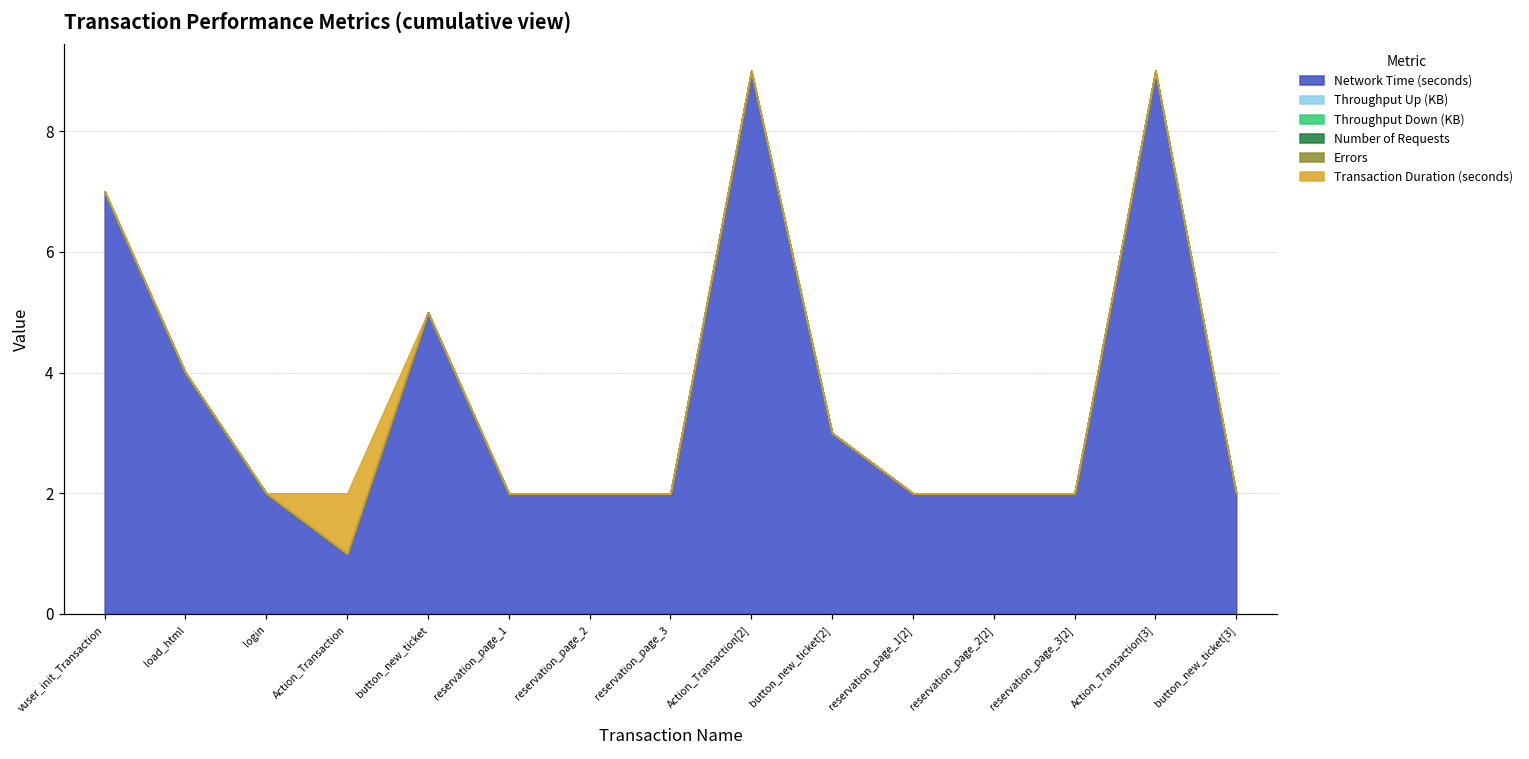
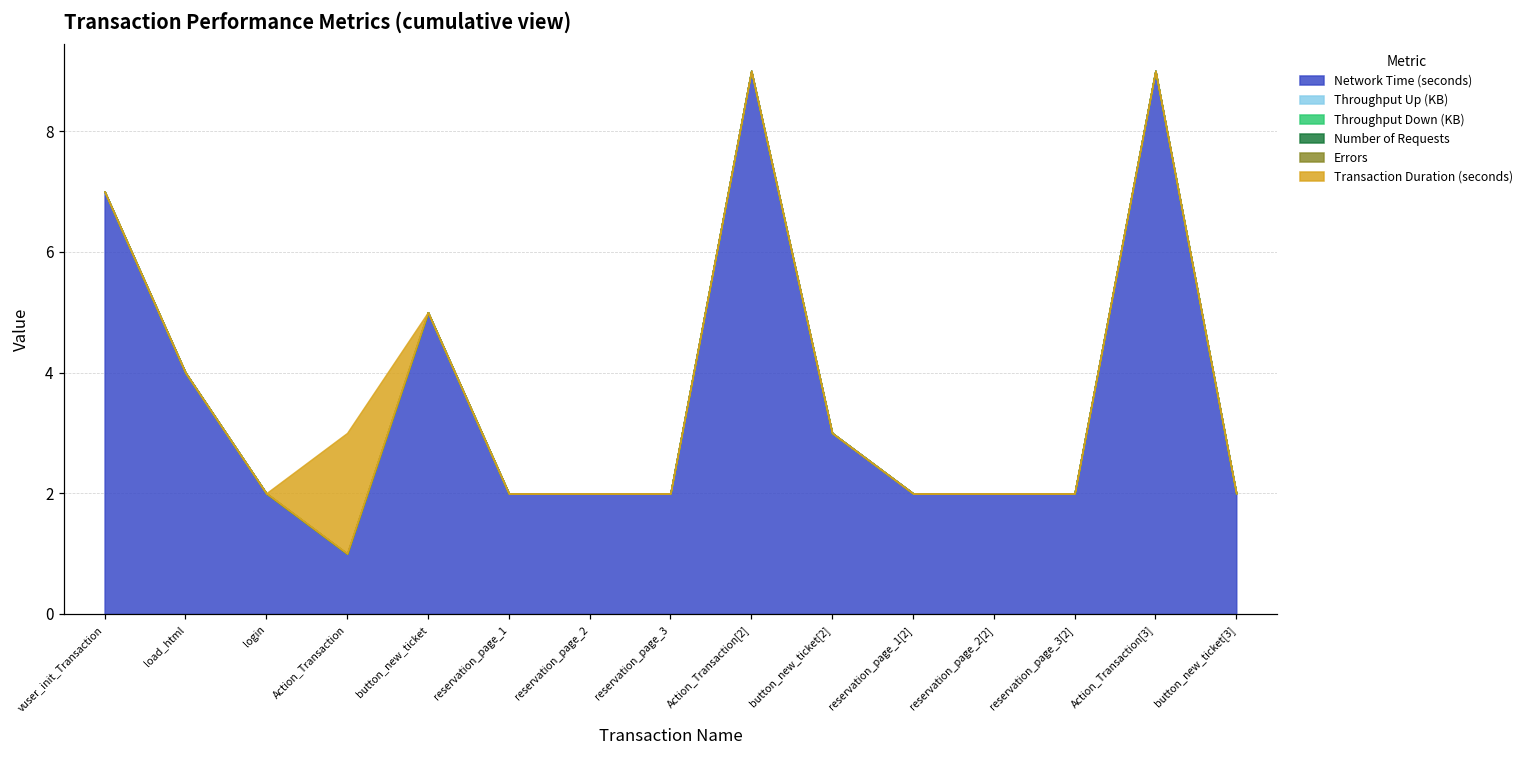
Transaction Duration (seconds), Action_Transaction: 1 -> 2
